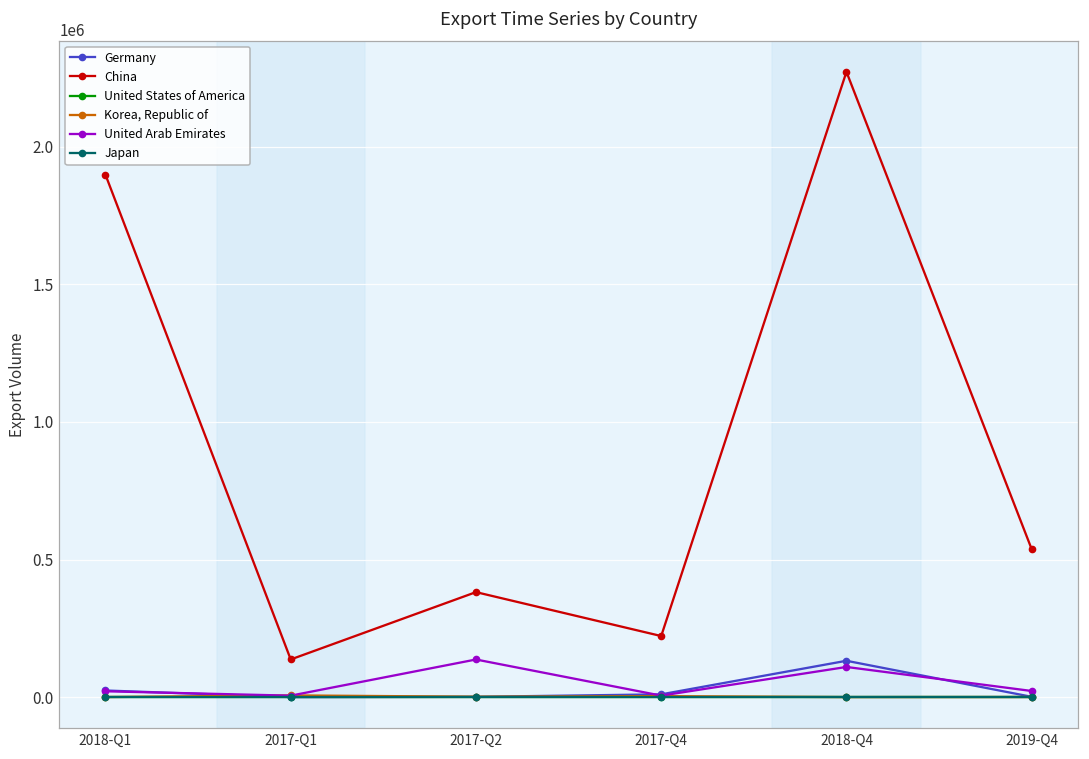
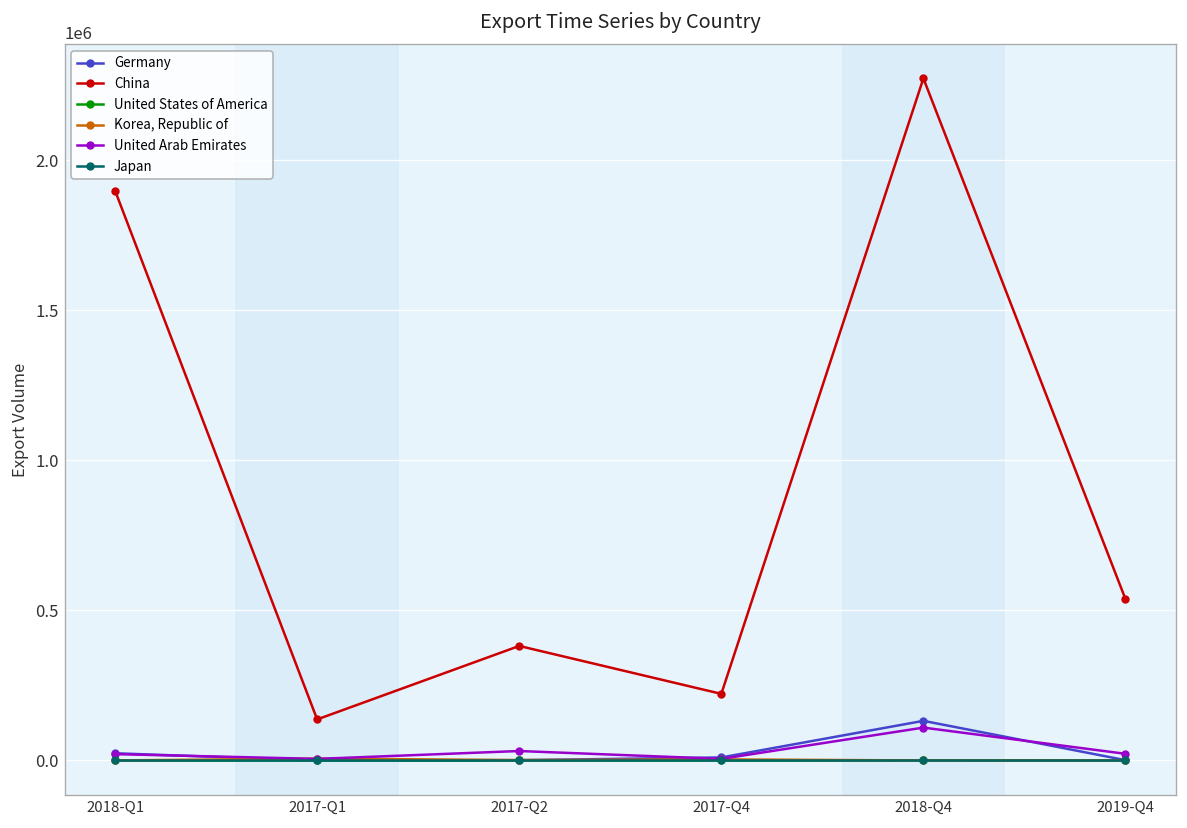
United Arab Emirates, 2017-Q2: 140000 -> 30000
